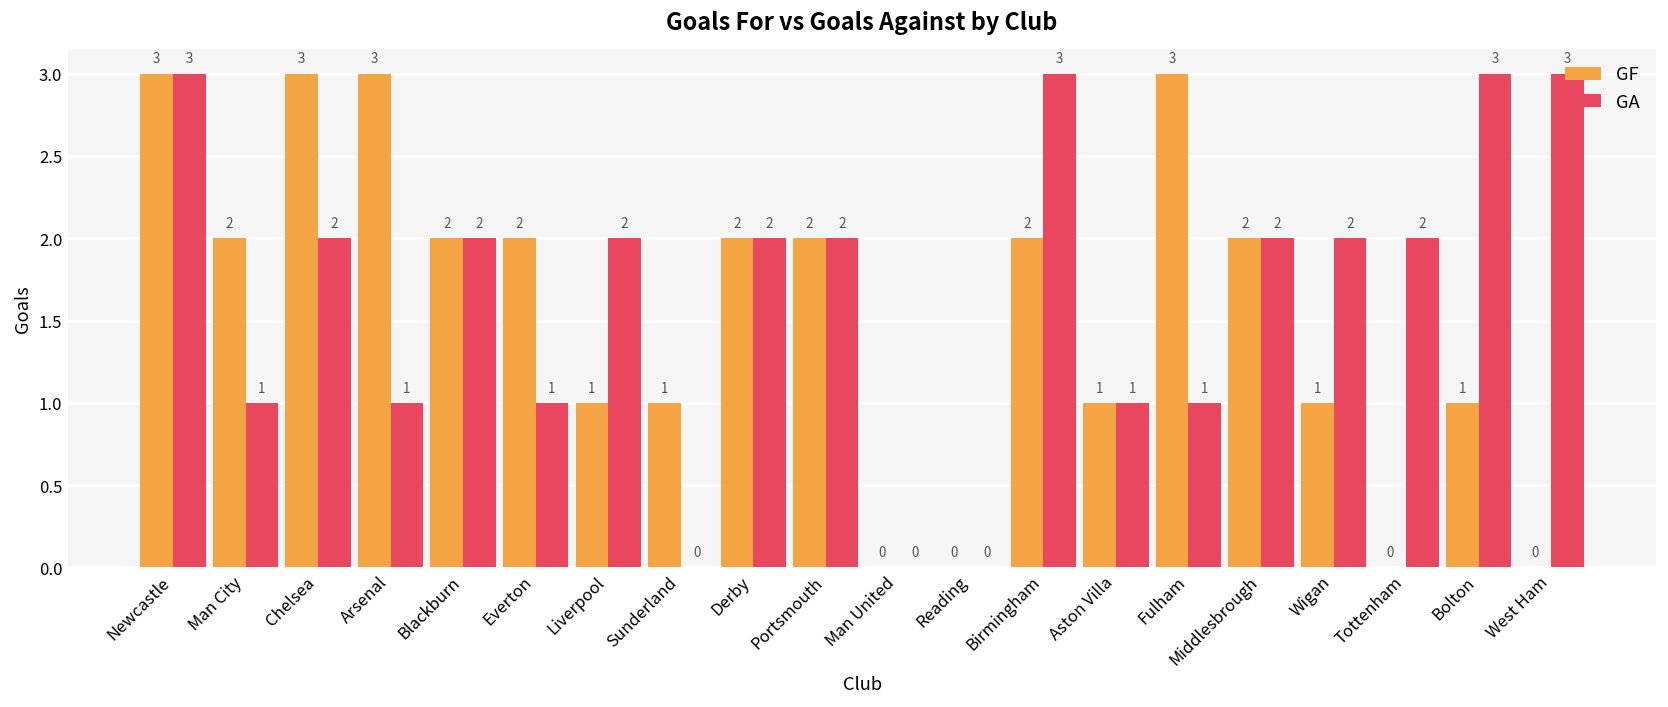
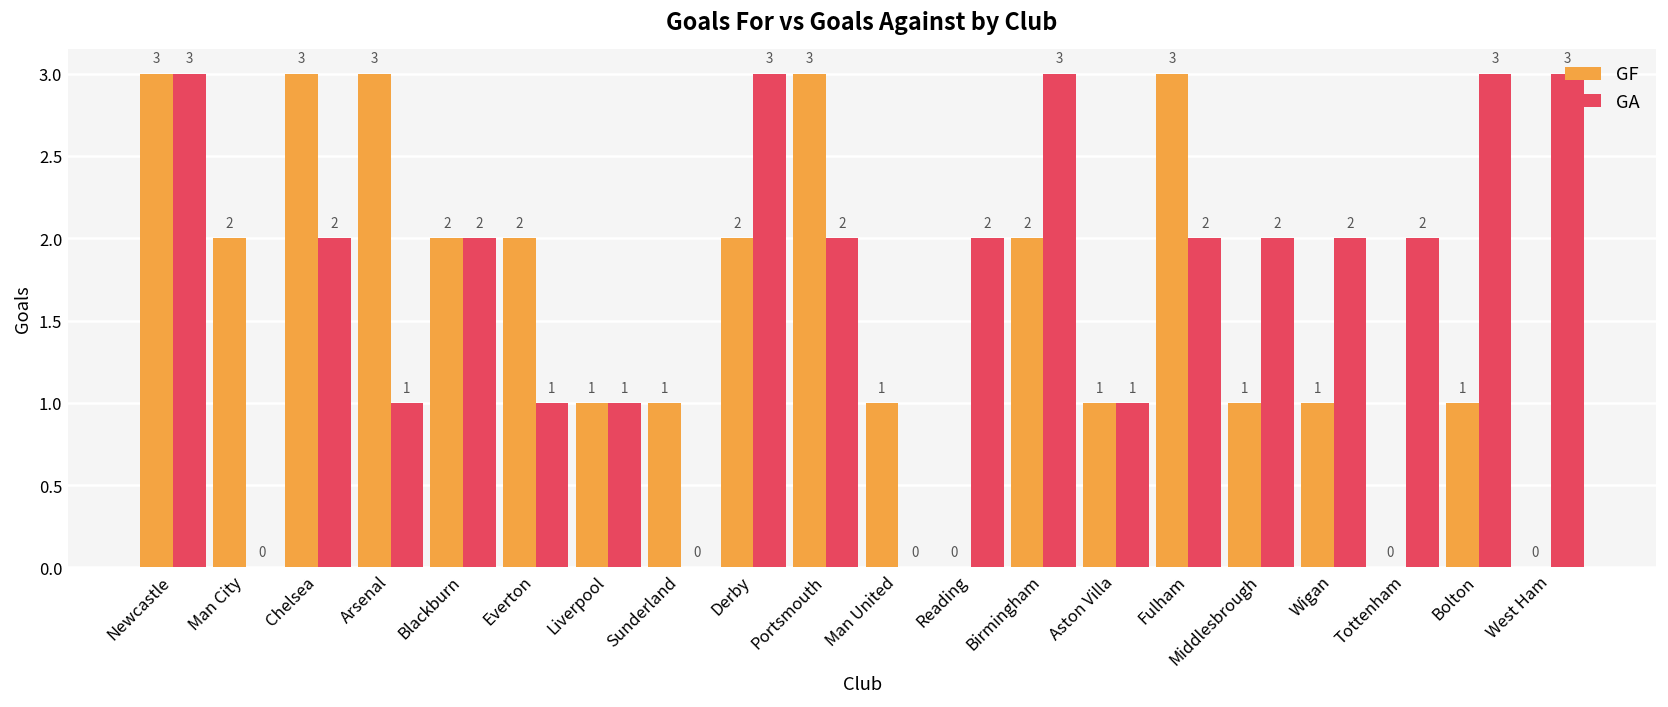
GA, Man City: 1 -> 0
GA, Liverpool: 2 -> 1
GA, Derby: 2 -> 3
GF, Portsmouth: 2 -> 3
GF, Man United: 0 -> 1
GA, Reading: 0 -> 2
GA, Fulham: 1 -> 2
GF, Middlesbrough: 2 -> 1
